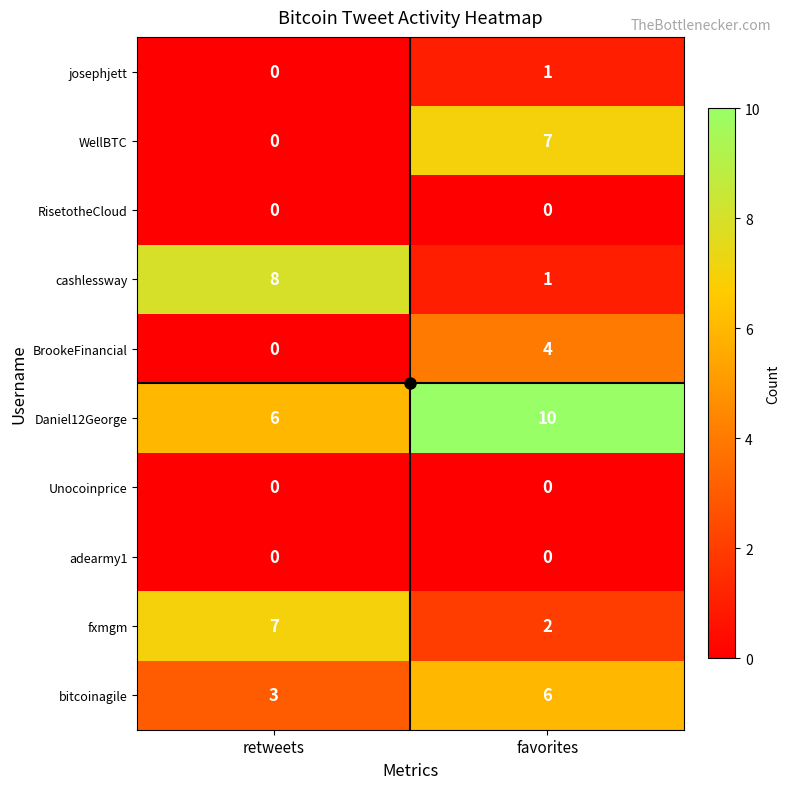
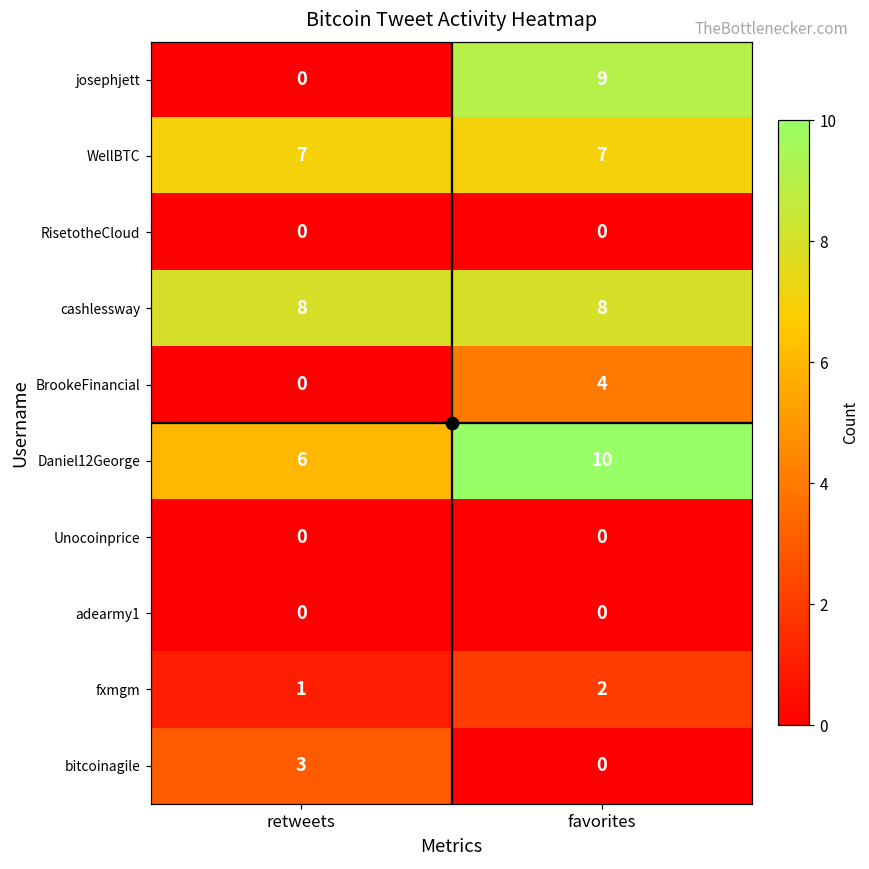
josephjett, favorites: 1 -> 9
WellBTC, retweets: 0 -> 7
cashlessway, favorites: 1 -> 8
fxmgm, retweets: 7 -> 1
bitcoinagile, favorites: 6 -> 0
